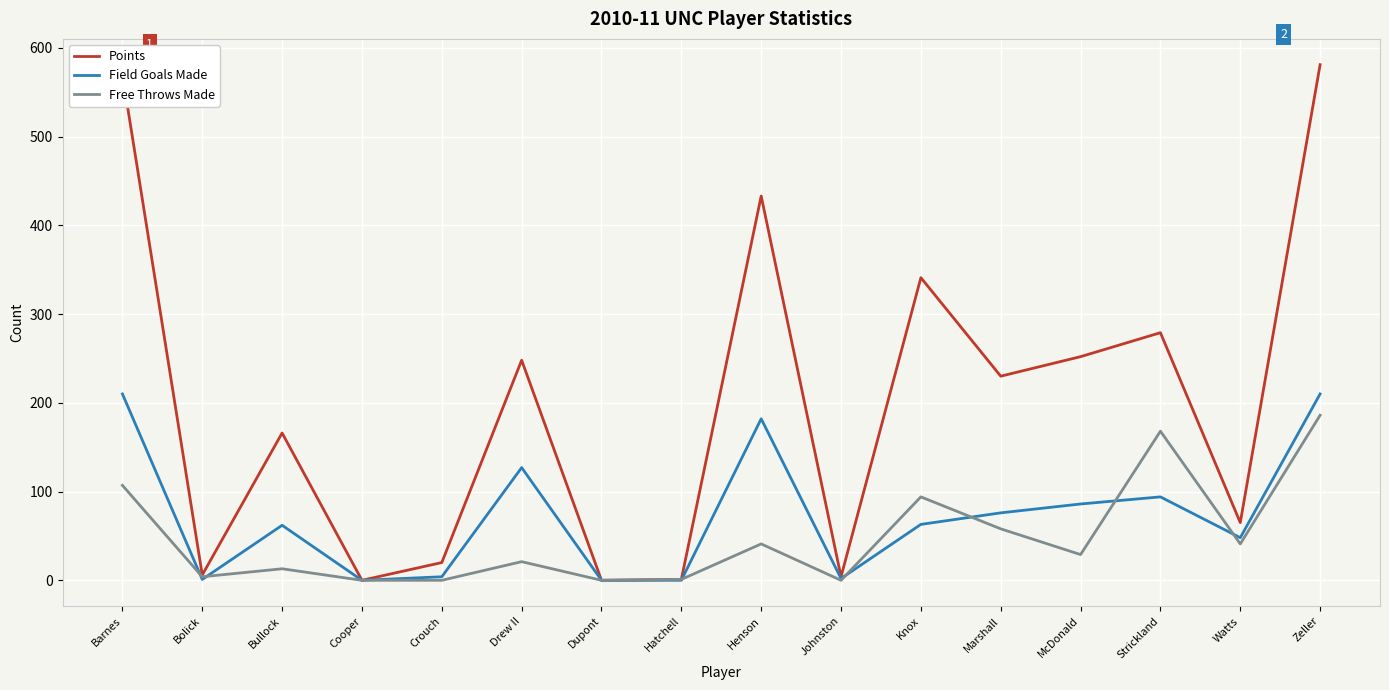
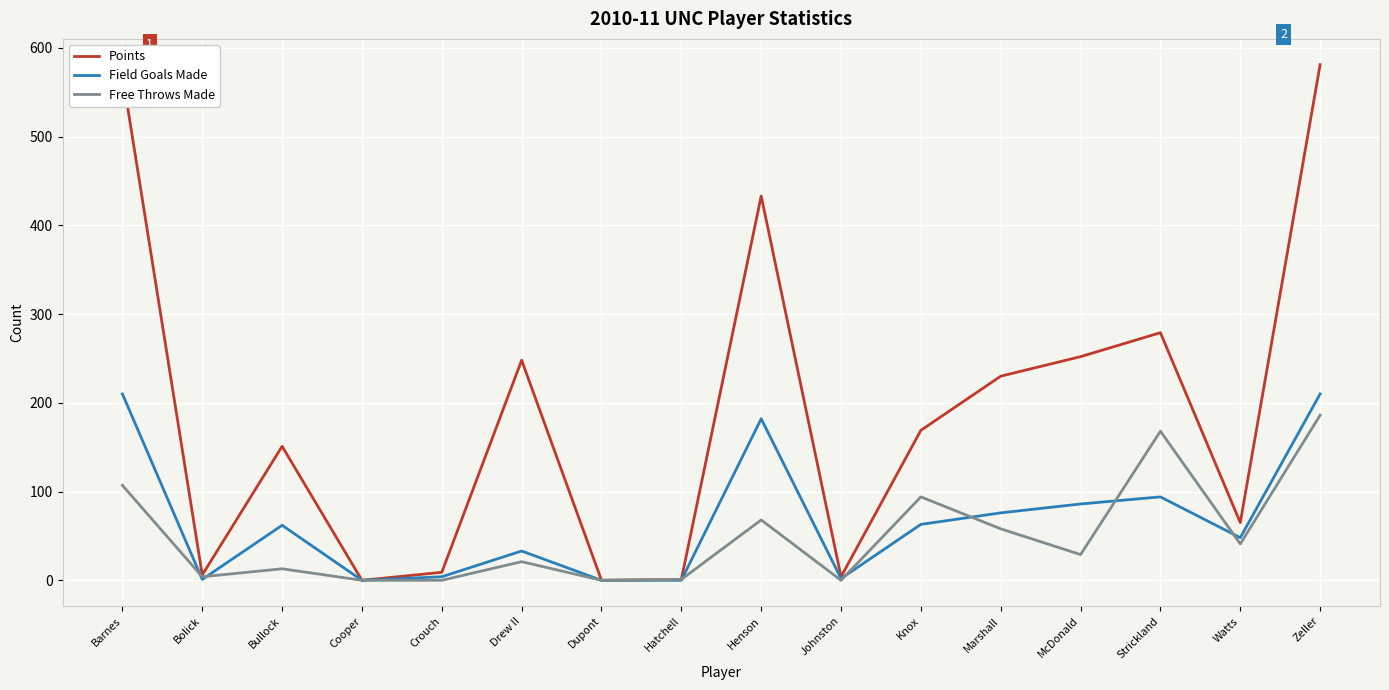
Points, Bullock: 170 -> 150
Points, Crouch: 20 -> 10
Field Goals Made, Drew II: 130 -> 30
Free Throws Made, Henson: 40 -> 70
Points, Knox: 340 -> 170
